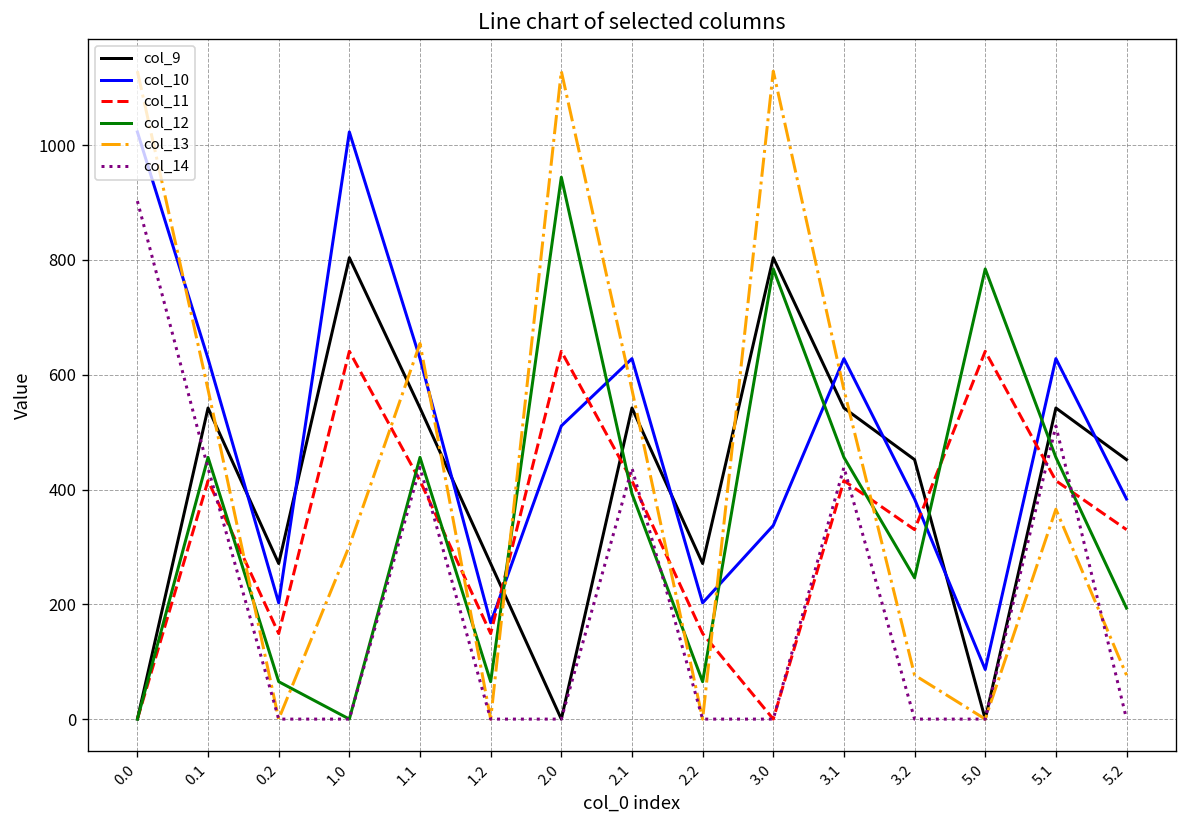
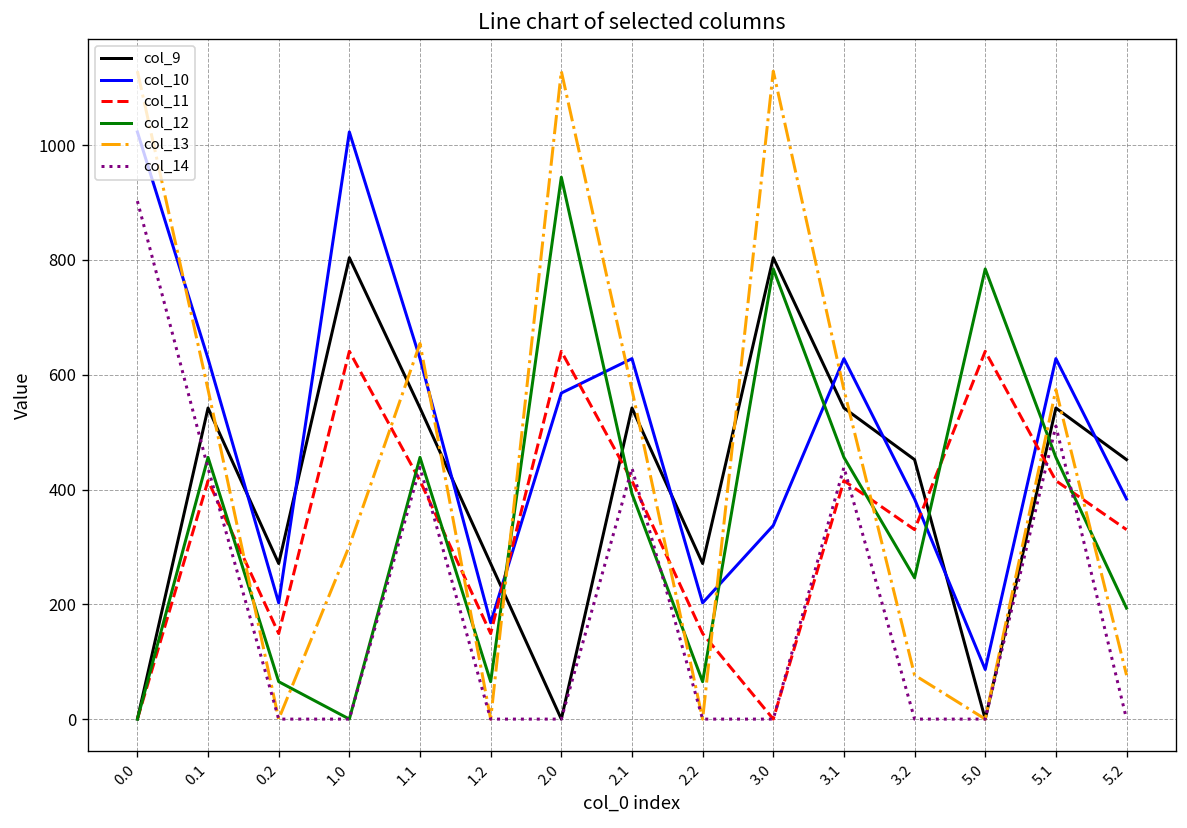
col_10, 2.0: 510 -> 570
col_13, 5.1: 370 -> 570
